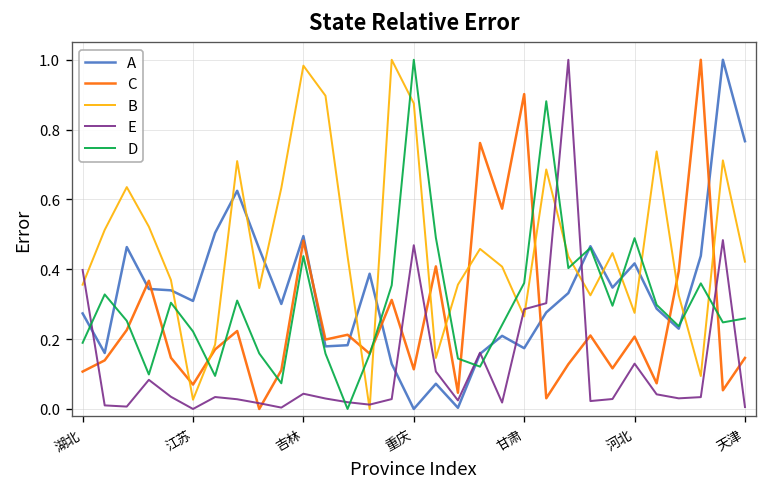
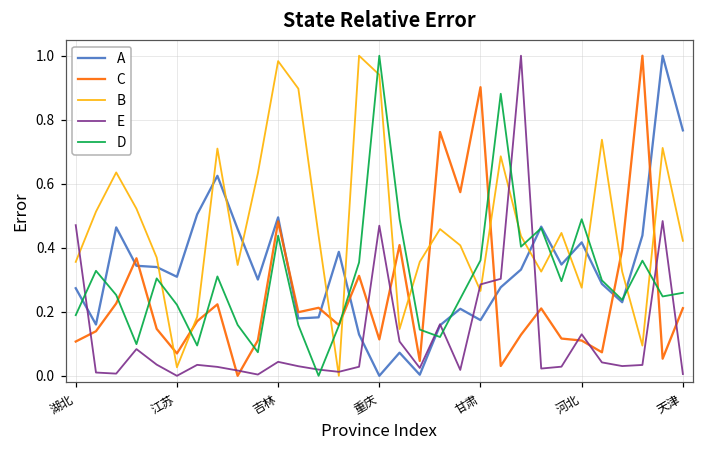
E, 湖北: 0.40 -> 0.47
B, 重庆: 0.88 -> 0.94
C, 河北: 0.21 -> 0.11
C, 天津: 0.15 -> 0.21
